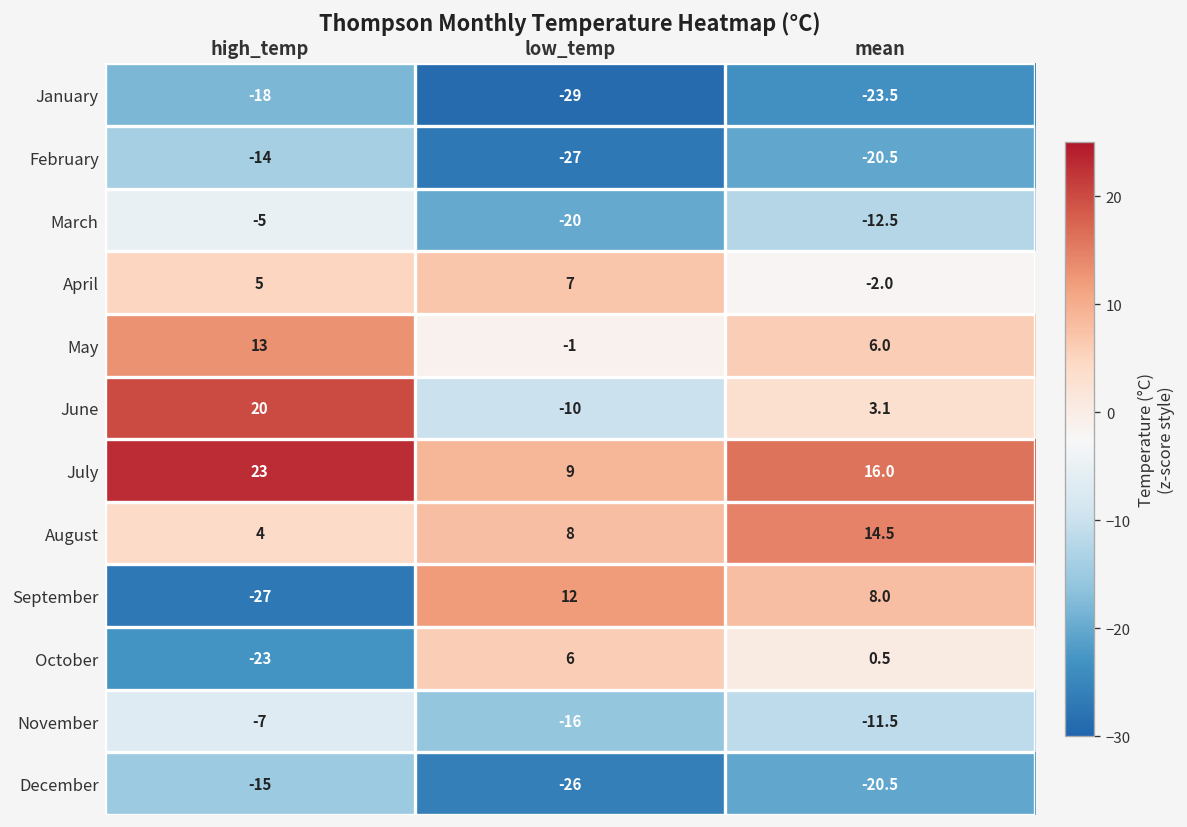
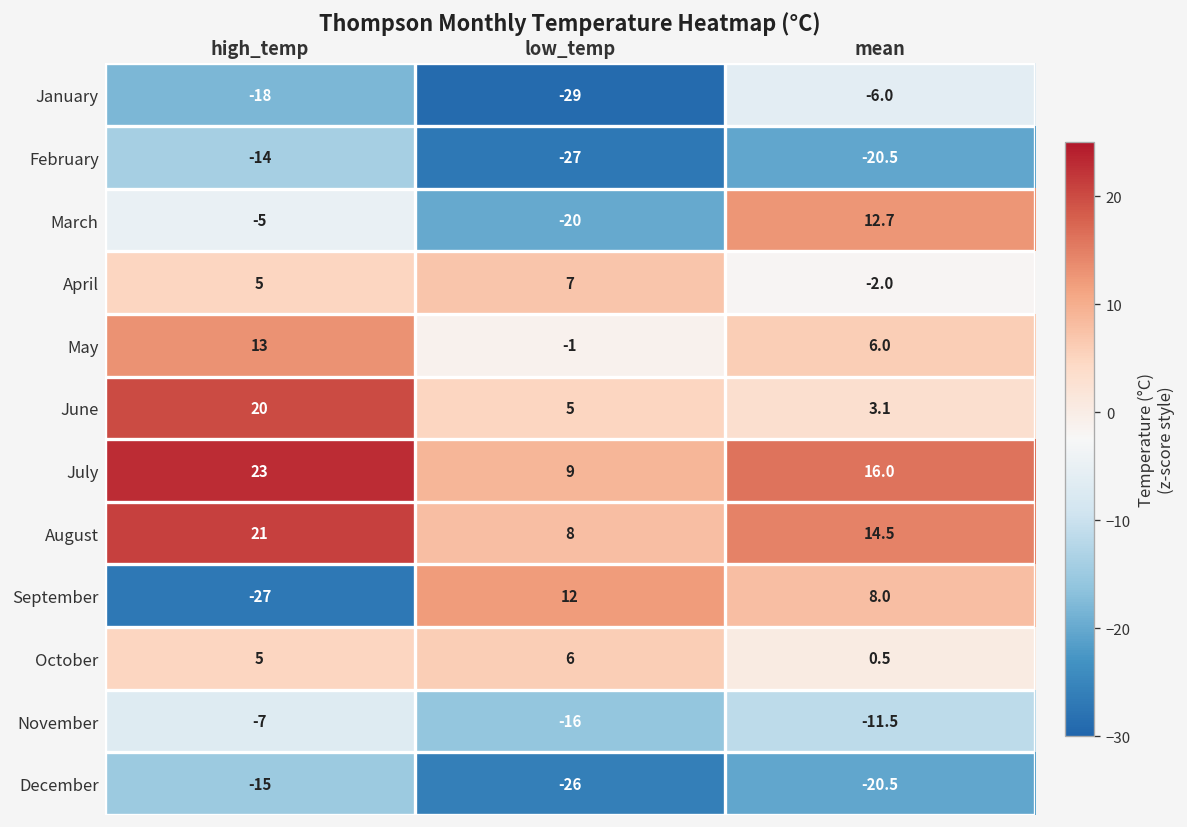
January, mean: -23.5 -> -6.0
March, mean: -12.5 -> 12.7
June, low_temp: -10 -> 5
August, high_temp: 4 -> 21
October, high_temp: -23 -> 5
